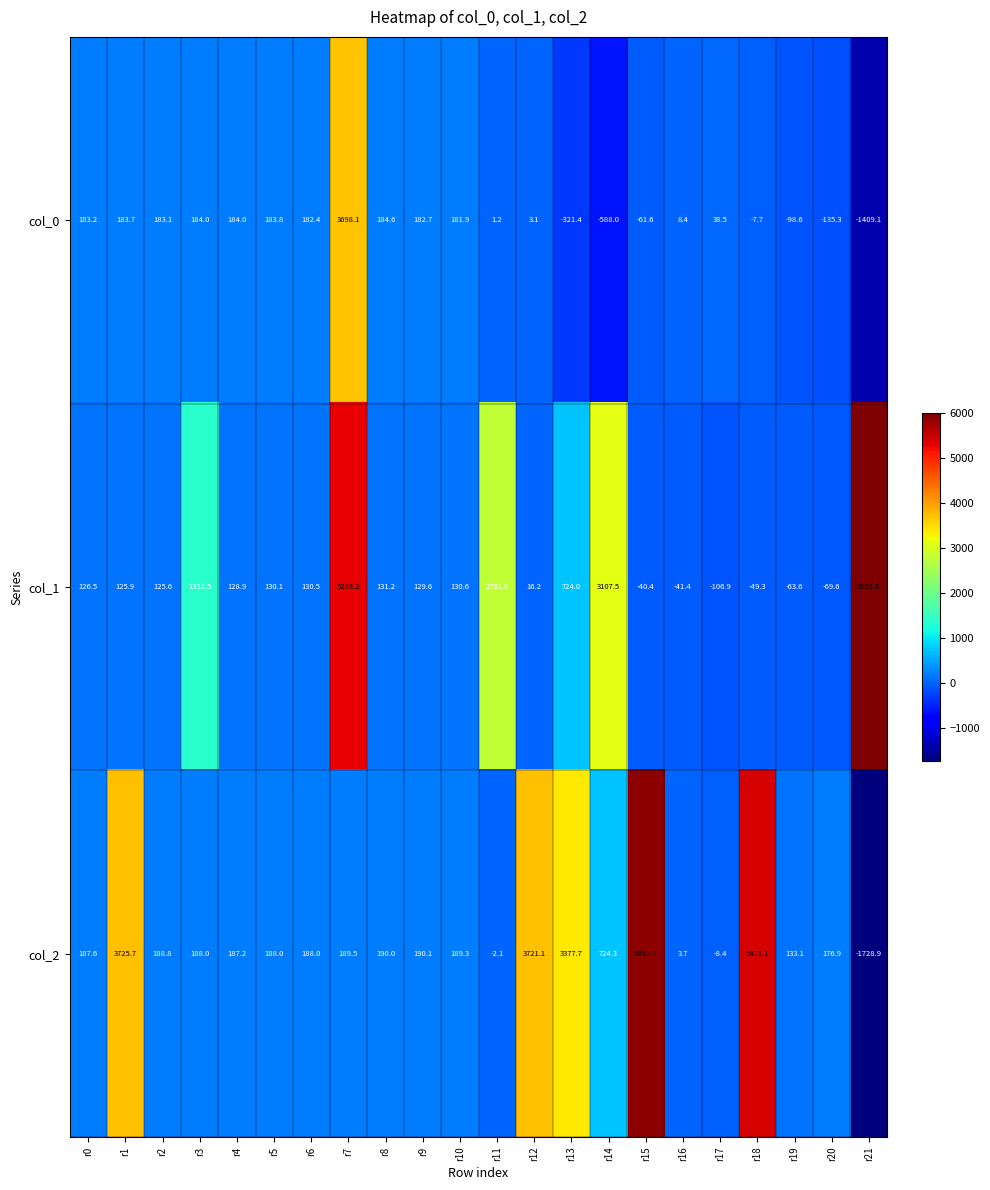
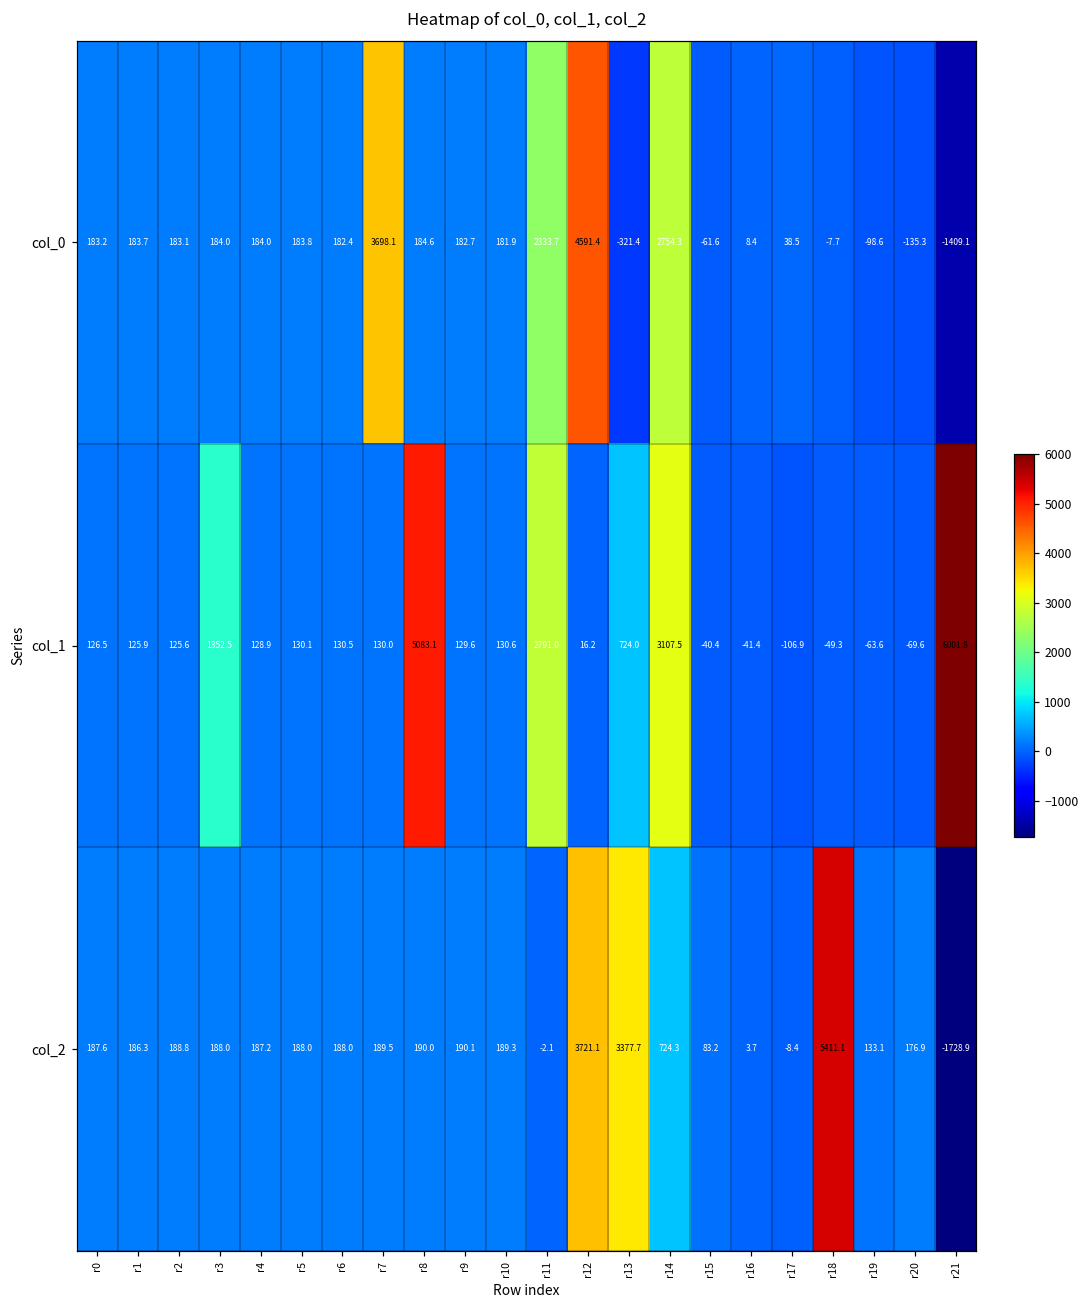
col_0, r11: 1.2 -> 2333.7
col_0, r12: 3.1 -> 4591.4
col_0, r14: -588.0 -> 2754.3
col_1, r7: 5288.2 -> 130.0
col_1, r8: 131.2 -> 5083.1
col_2, r1: 3725.7 -> 186.3
col_2, r15: 5892.7 -> 83.2
